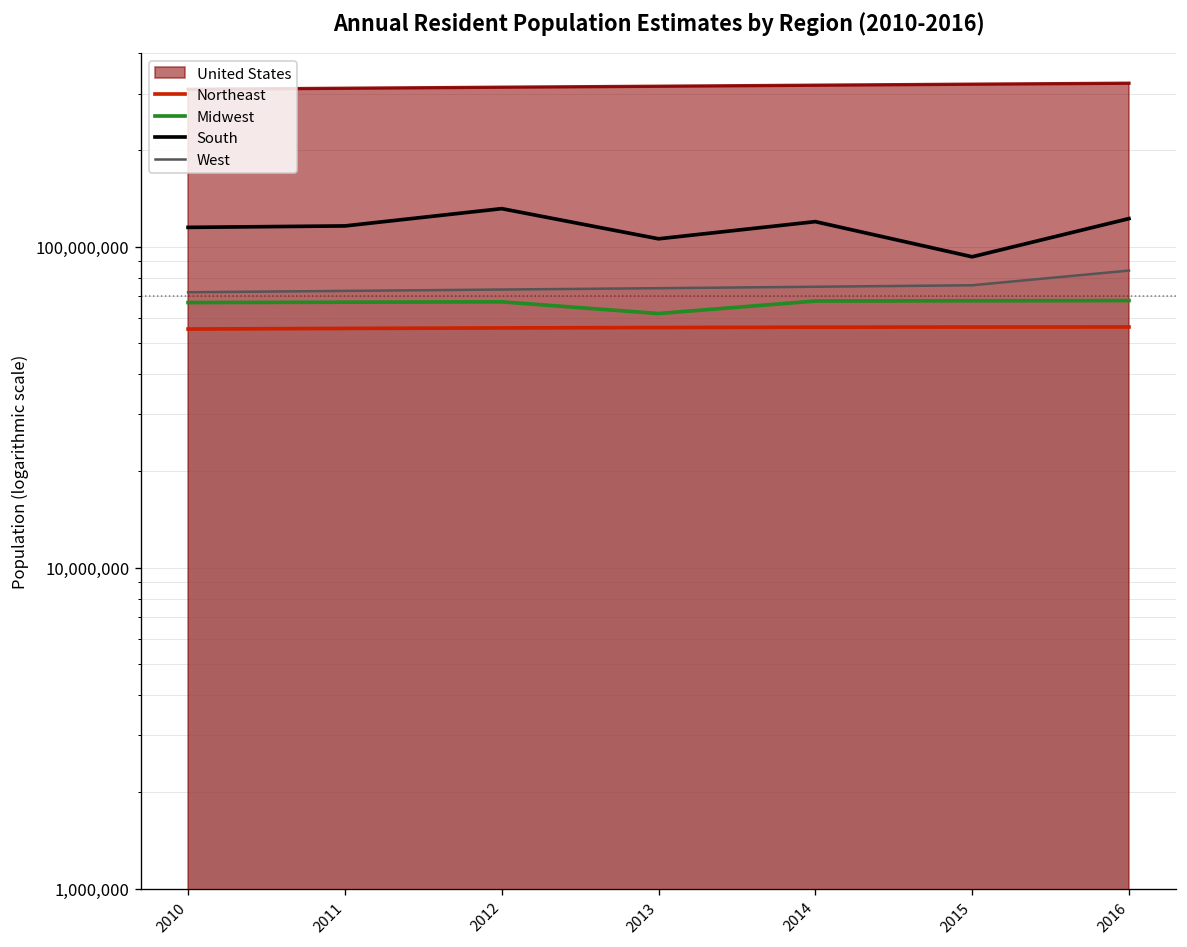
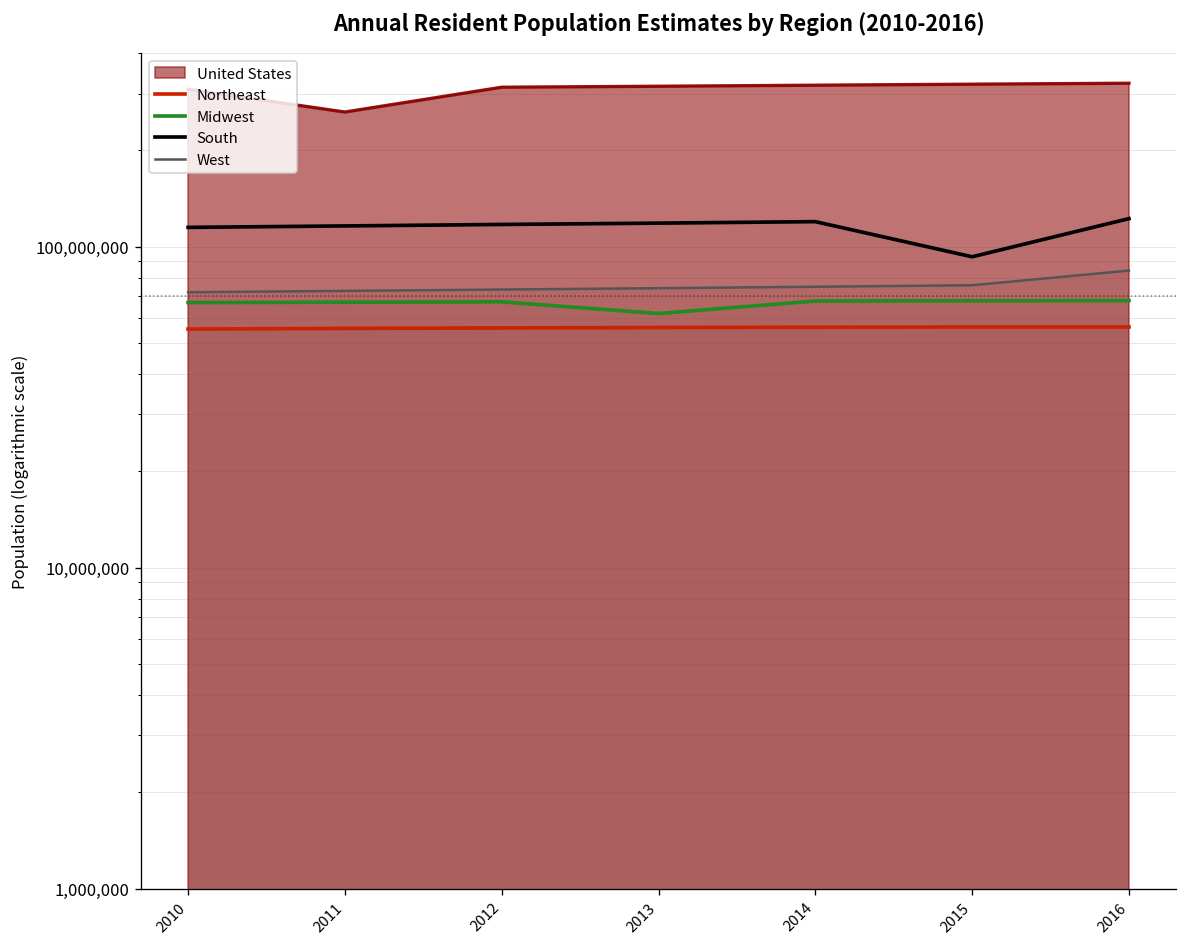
United States, 2011: 310,000,000 -> 260,000,000
South, 2012: 130,000,000 -> 120,000,000
South, 2013: 106,000,000 -> 120,000,000
